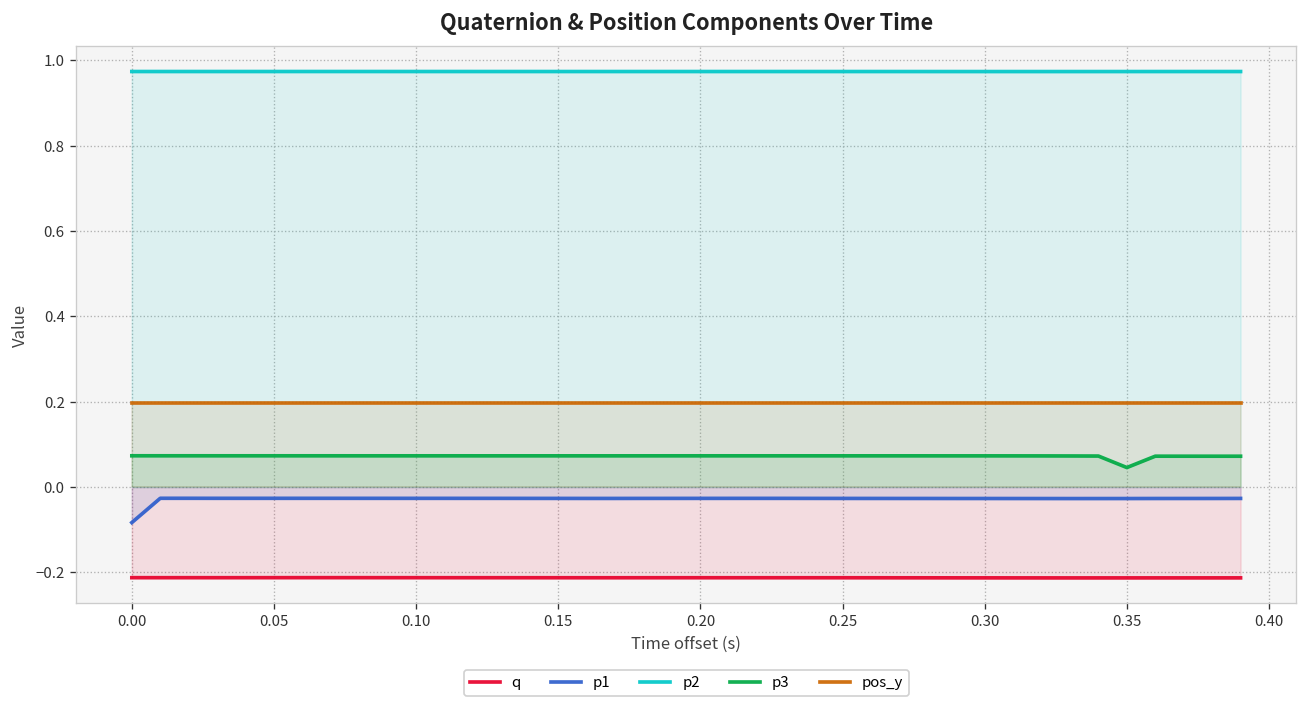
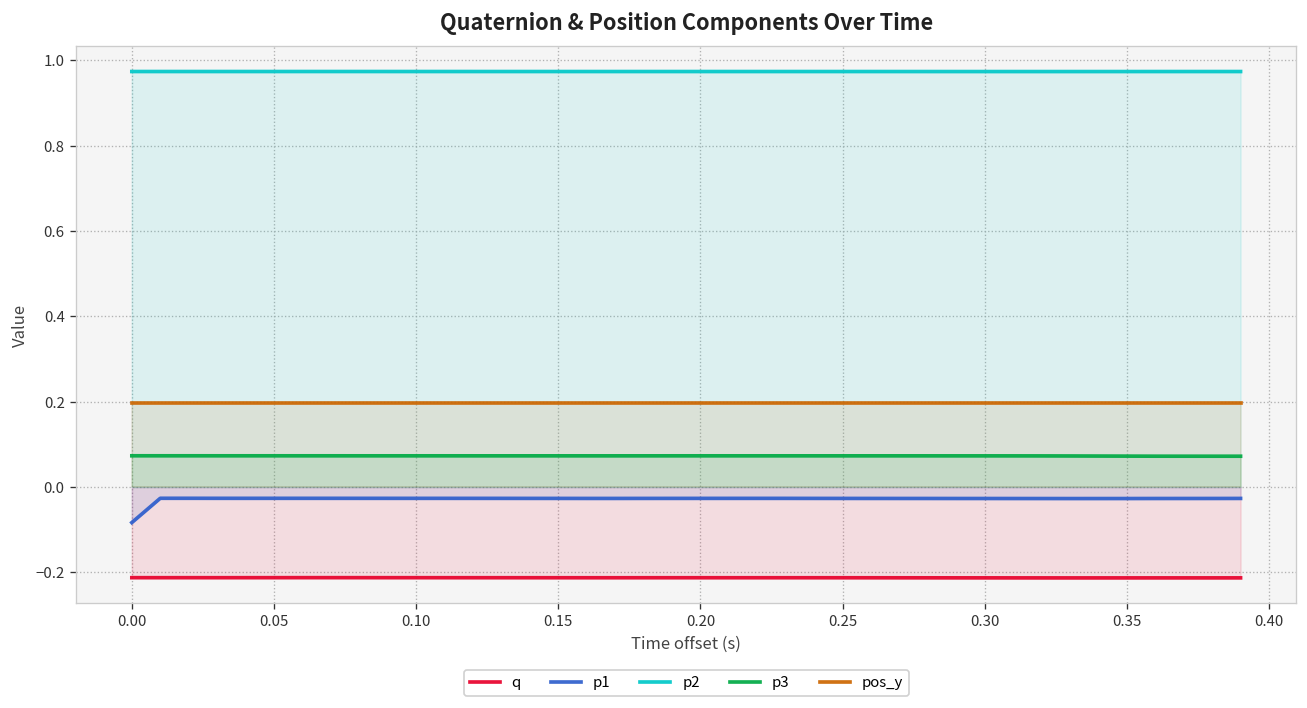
p3, 0.35: 0.05 -> 0.07
